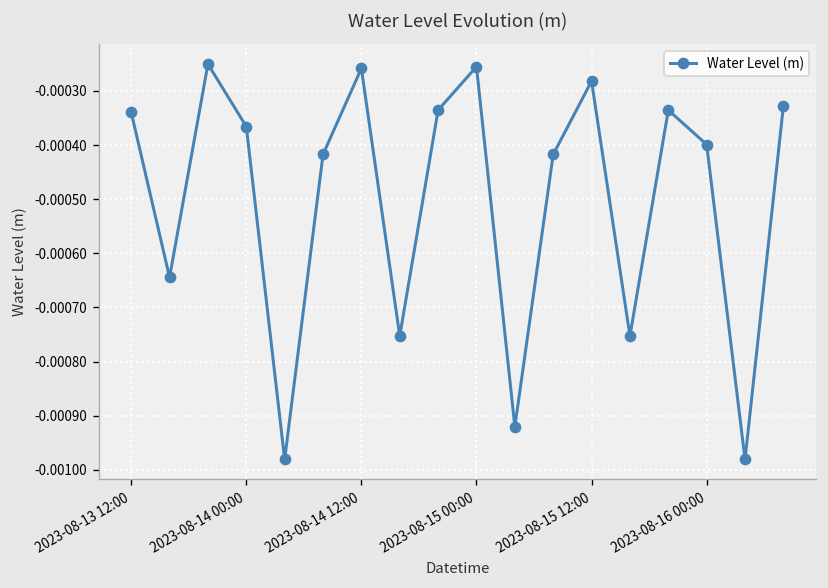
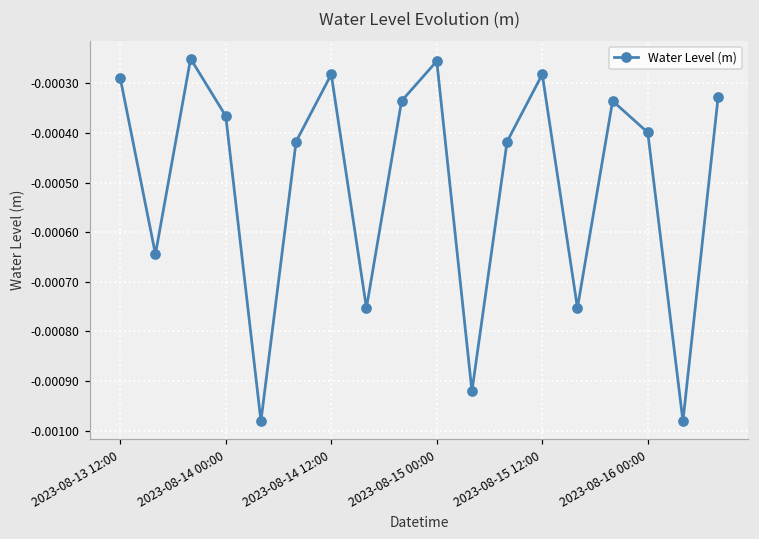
2023-08-13 12:00: -0.00034 -> -0.00029
2023-08-14 12:00: -0.00026 -> -0.00028
